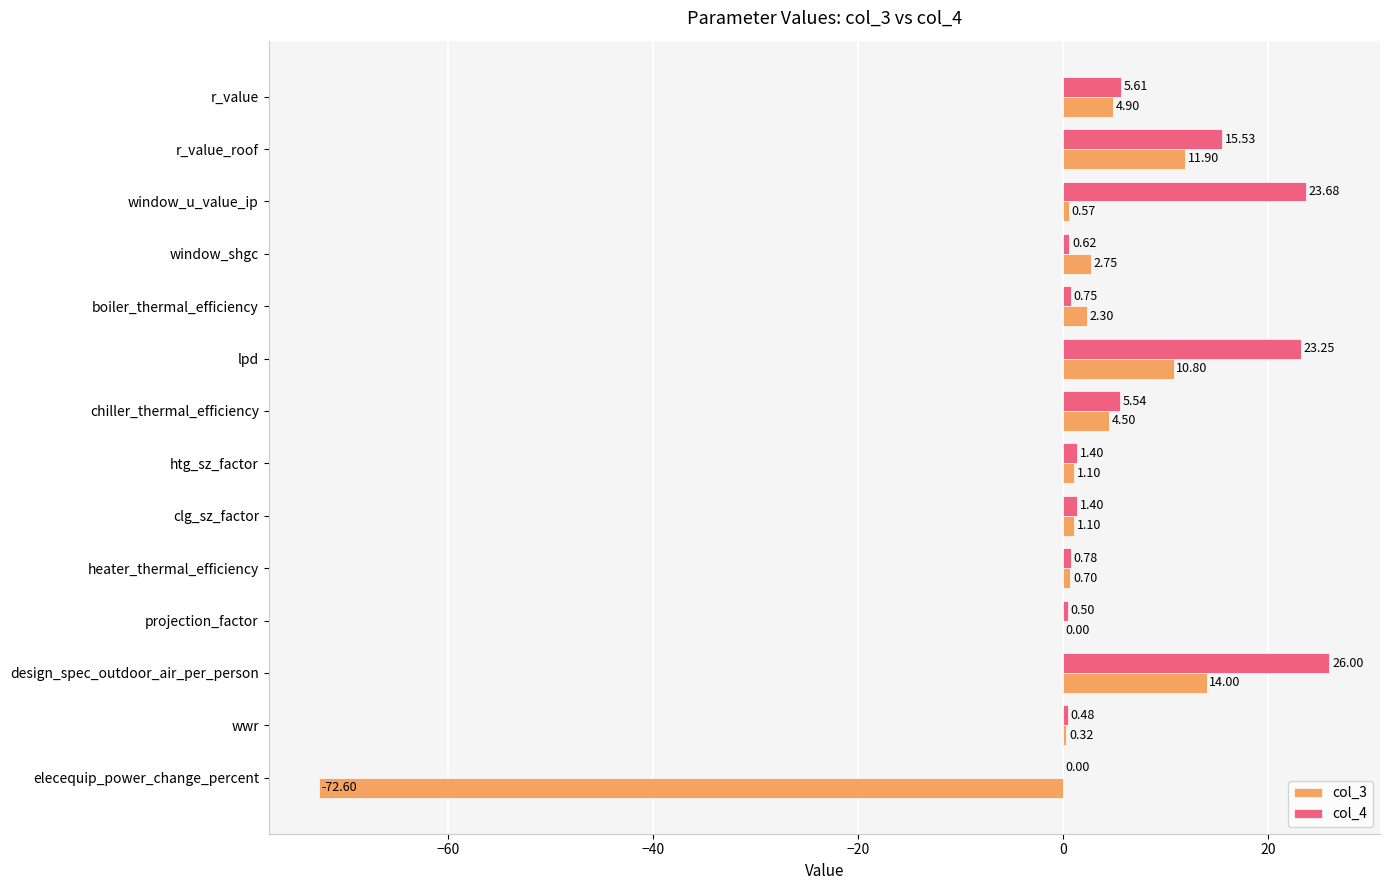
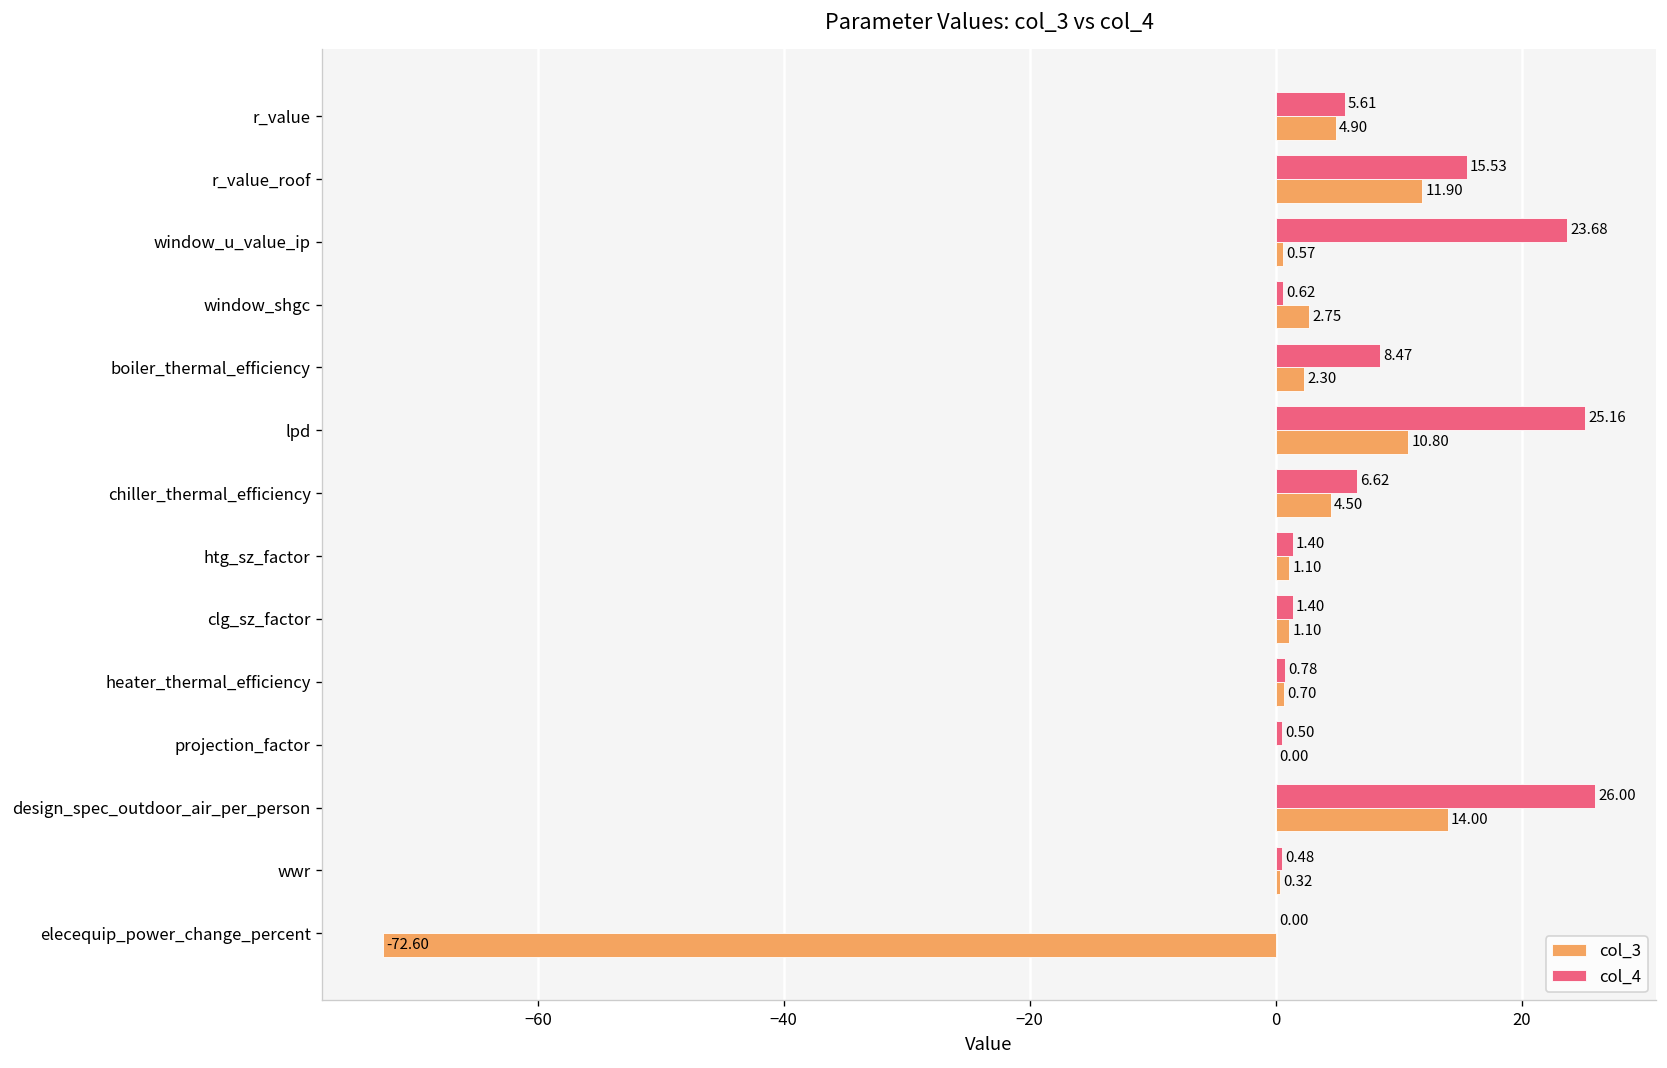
col_4, boiler_thermal_efficiency: 0.75 -> 8.47
col_4, lpd: 23.25 -> 25.16
col_4, chiller_thermal_efficiency: 5.54 -> 6.62
